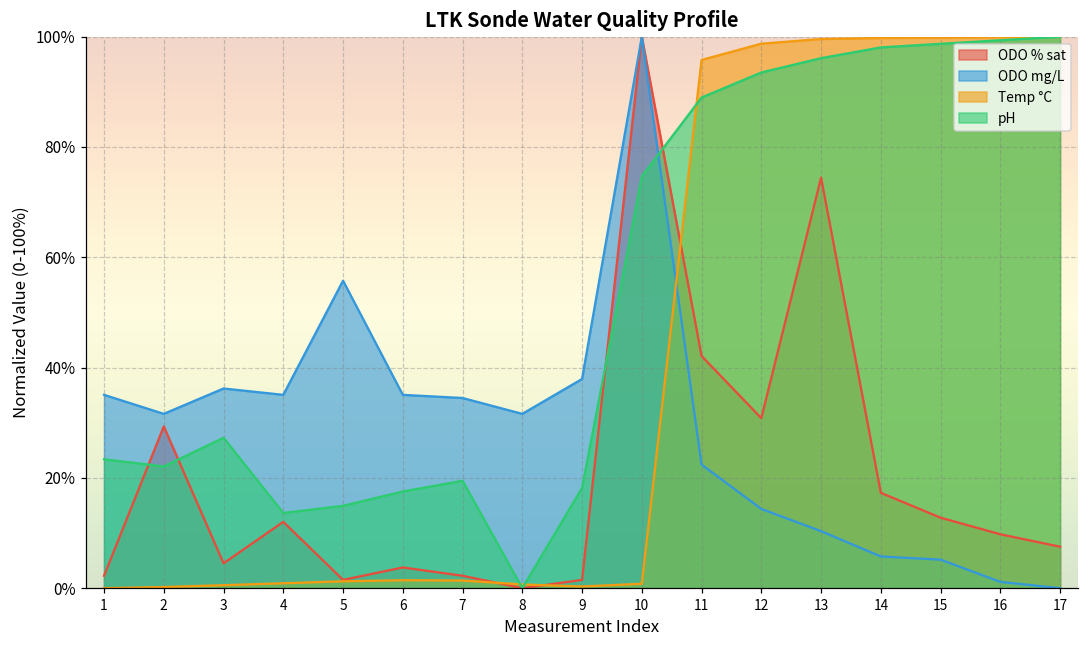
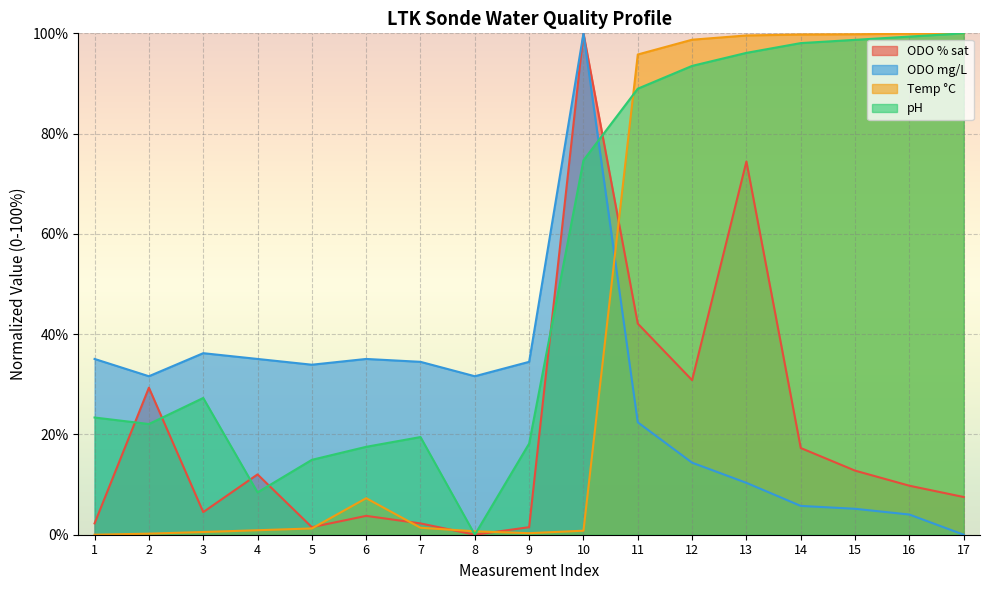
pH, 4: 14% -> 8%
ODO mg/L, 5: 56% -> 34%
Temp °C, 6: 1% -> 7%
ODO mg/L, 9: 38% -> 34%
ODO mg/L, 16: 1% -> 4%
